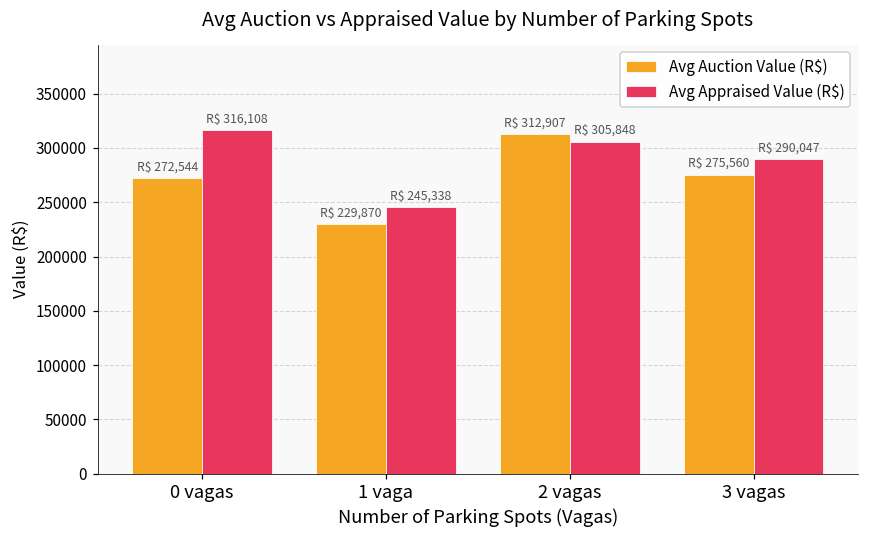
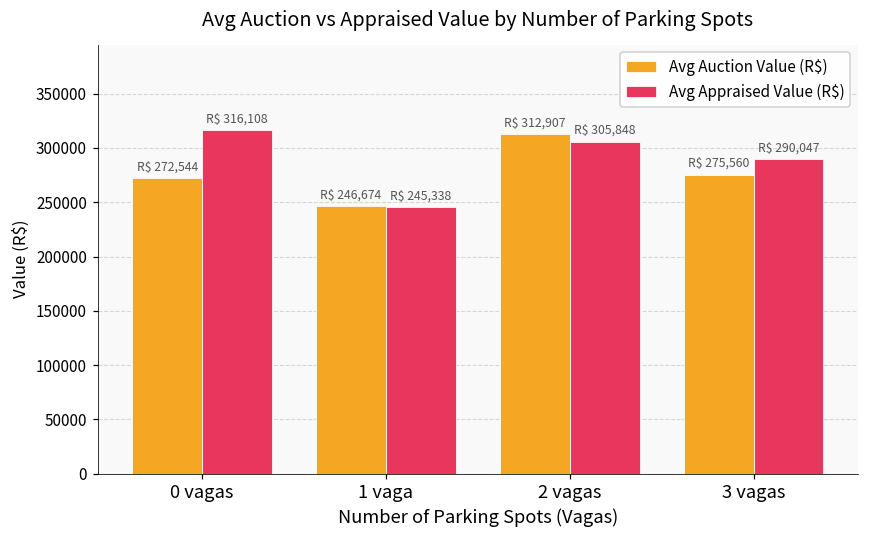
Avg Auction Value (R$), 1 vaga: 229,870 -> 246,674
